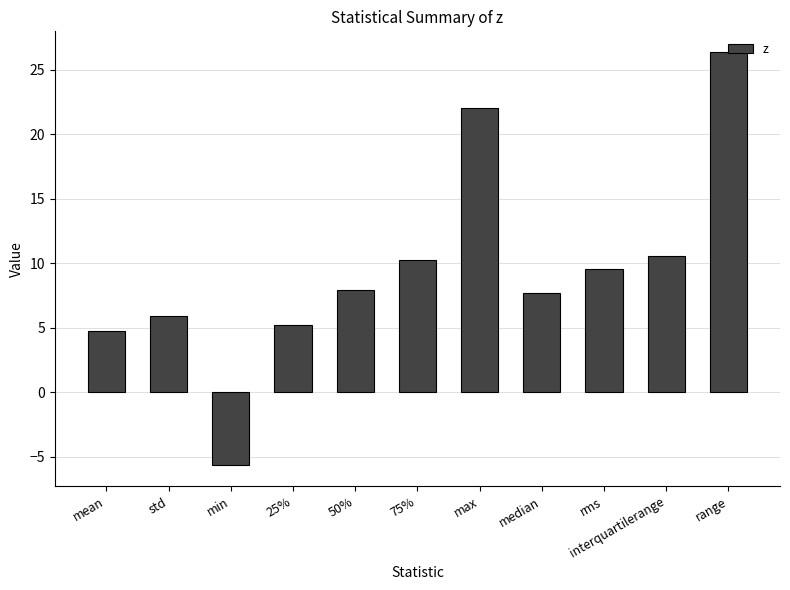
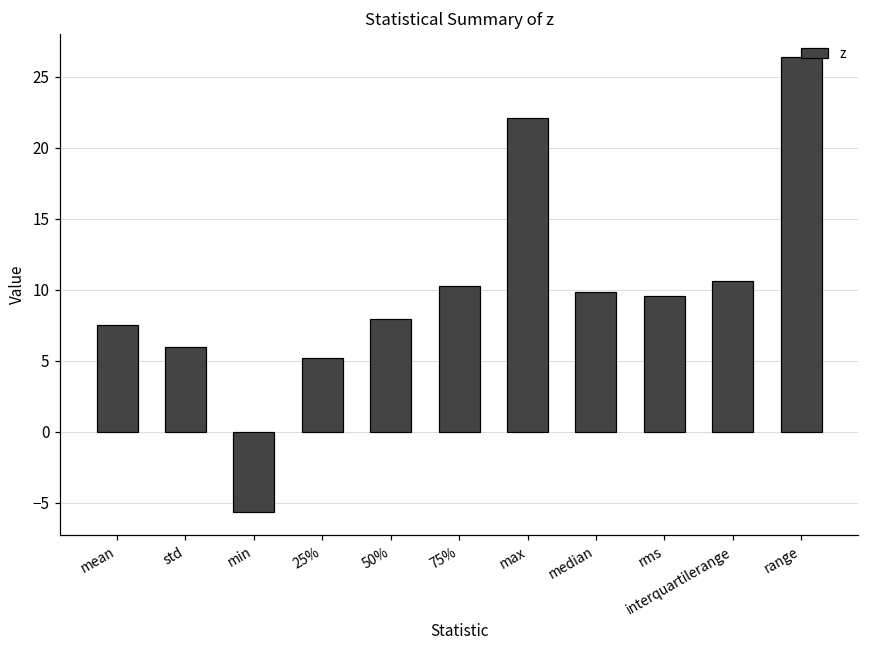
mean: 4.7 -> 7.5
median: 7.7 -> 9.8
